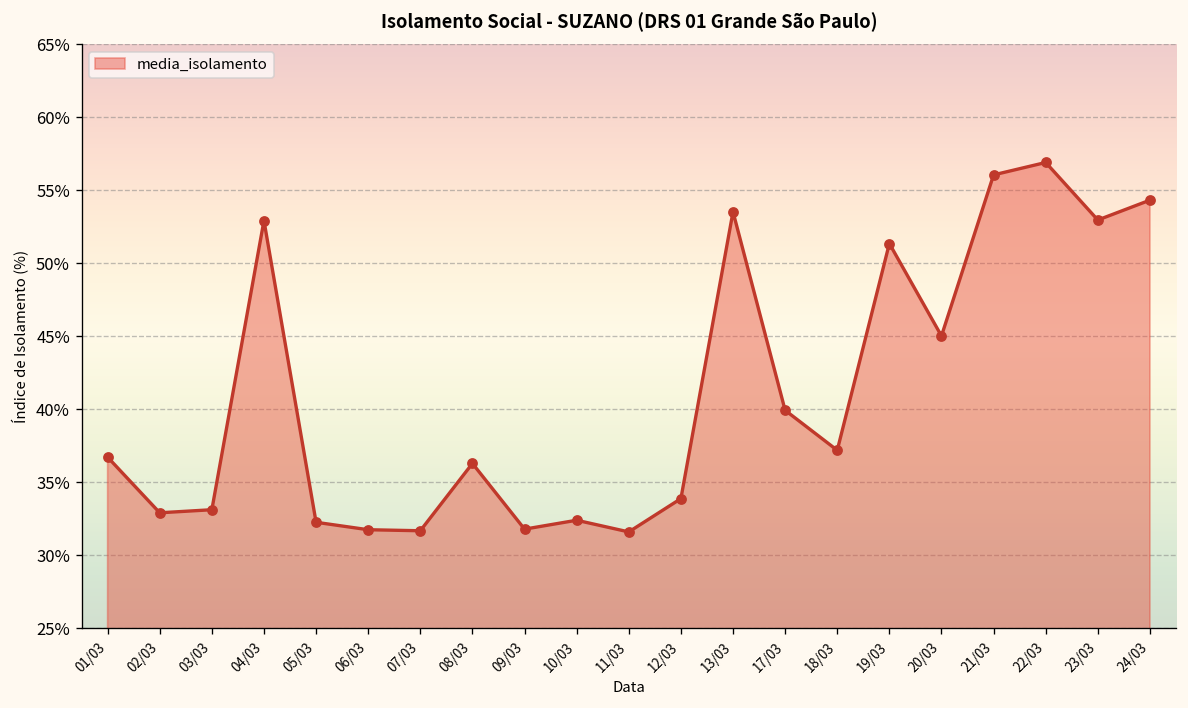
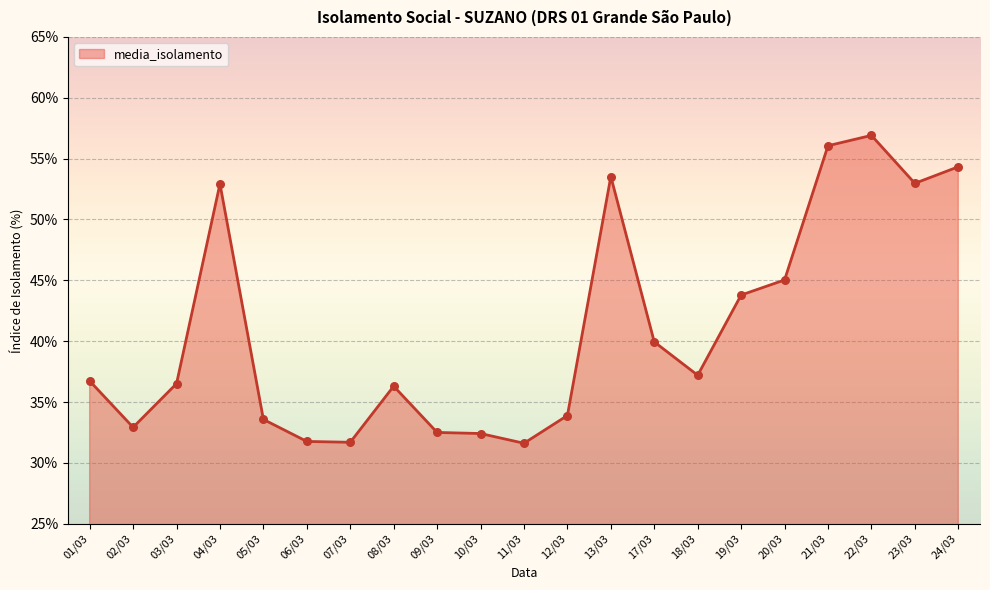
03/03: 33.1% -> 36.5%
05/03: 32.3% -> 33.6%
09/03: 31.8% -> 32.5%
19/03: 51.4% -> 43.8%
